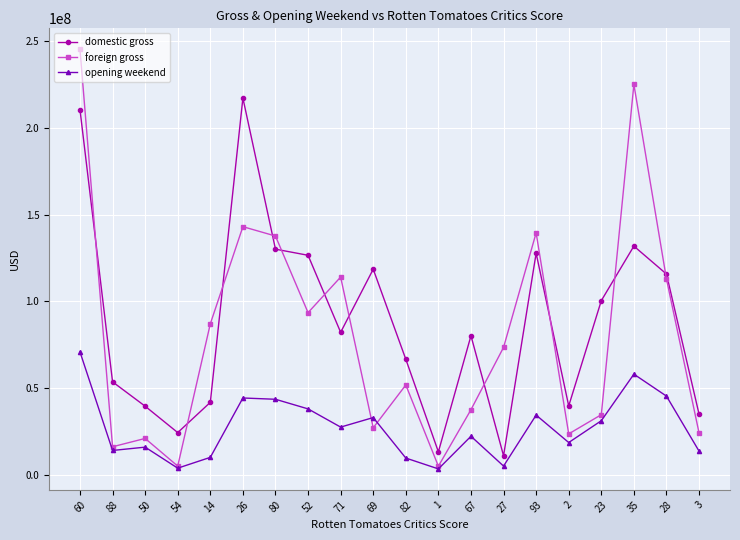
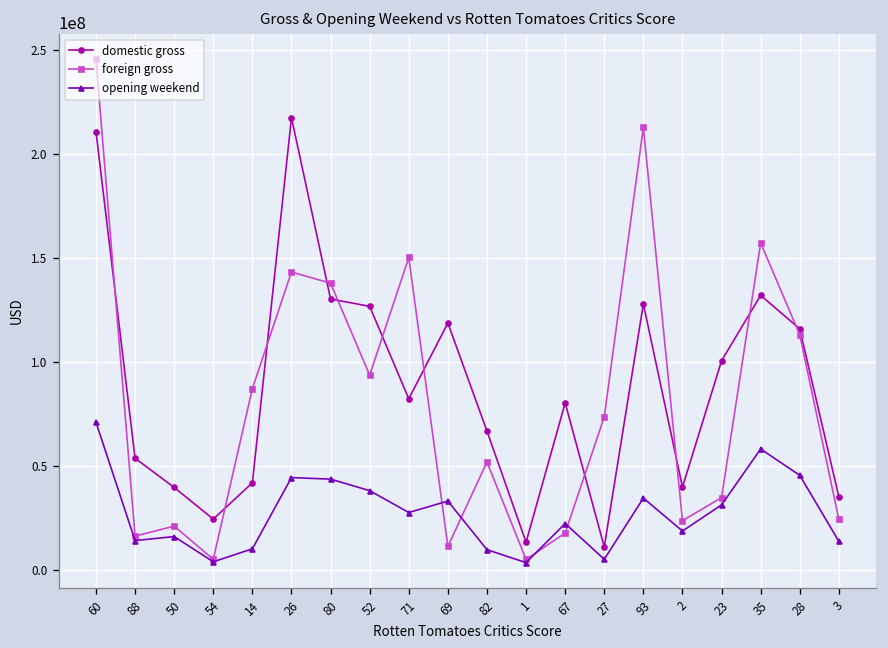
foreign gross, 71: 114000000 -> 150000000
foreign gross, 69: 27000000 -> 11000000
foreign gross, 67: 38000000 -> 18000000
foreign gross, 93: 140000000 -> 213000000
foreign gross, 35: 225000000 -> 157000000
